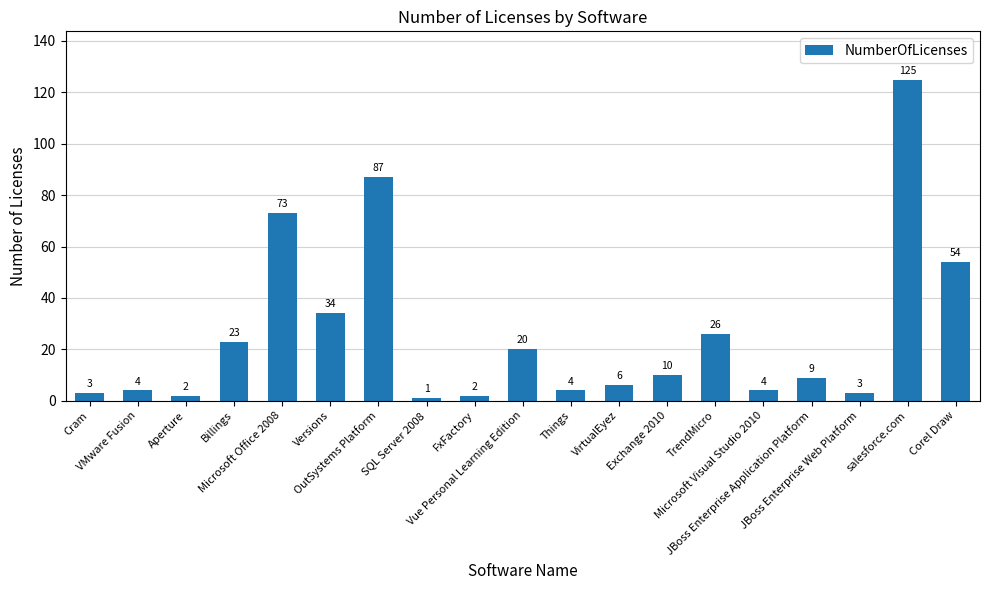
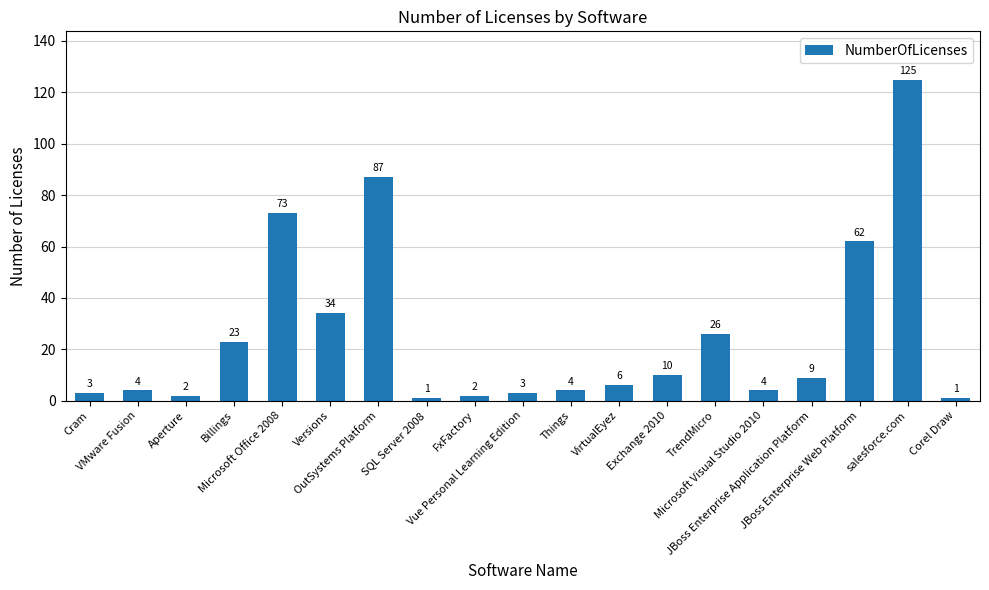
Vue Personal Learning Edition: 20 -> 3
JBoss Enterprise Web Platform: 3 -> 62
Corel Draw: 54 -> 1
